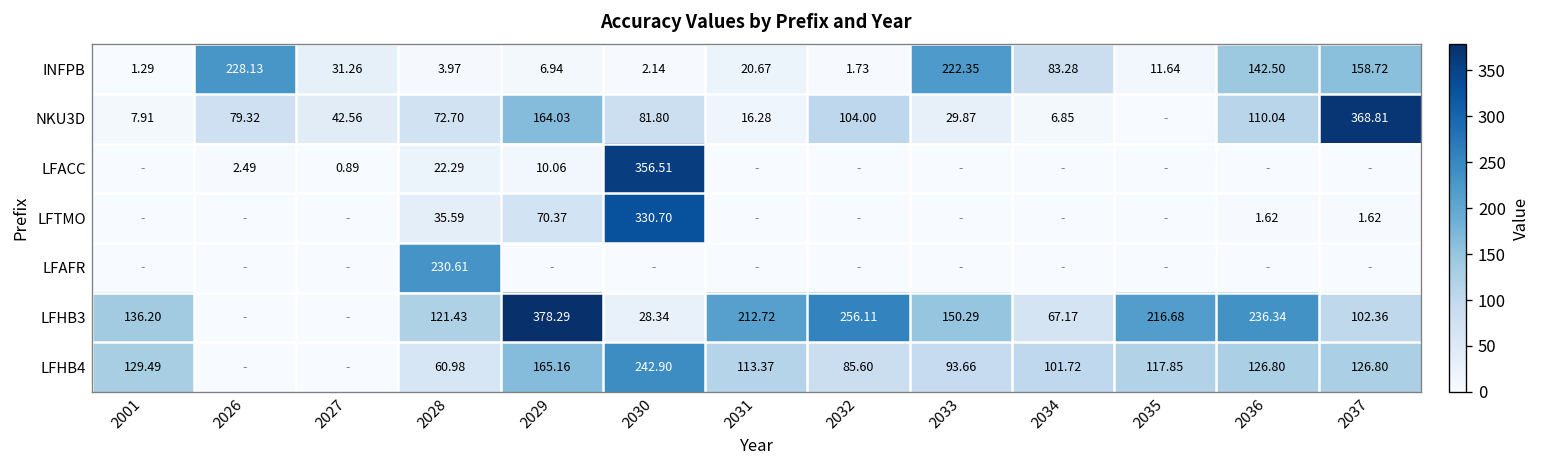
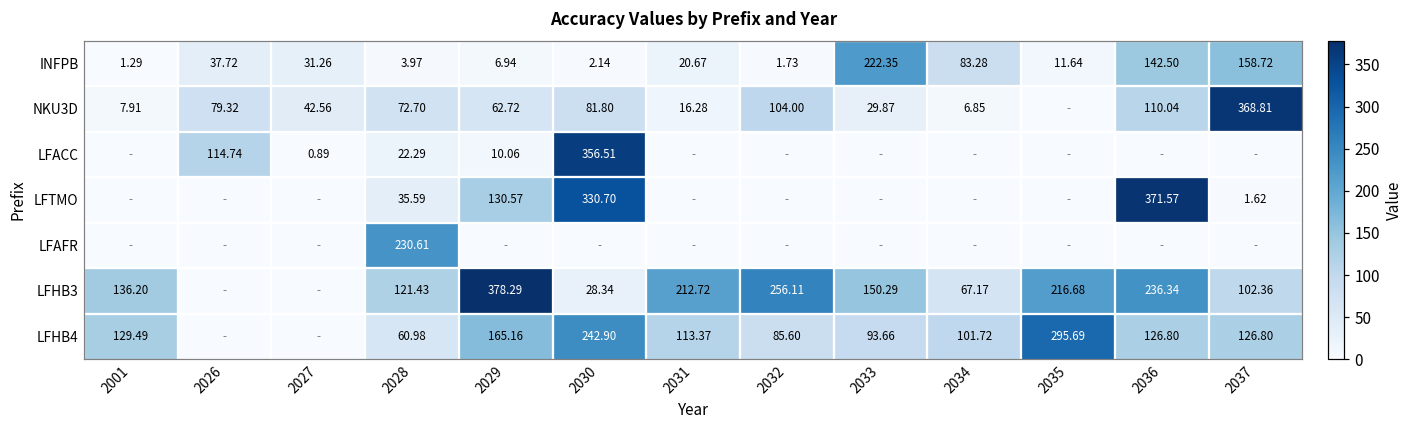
INFPB, 2026: 228.13 -> 37.72
NKU3D, 2029: 164.03 -> 62.72
LFACC, 2026: 2.49 -> 114.74
LFTMO, 2029: 70.37 -> 130.57
LFTMO, 2036: 1.62 -> 371.57
LFHB4, 2035: 117.85 -> 295.69
